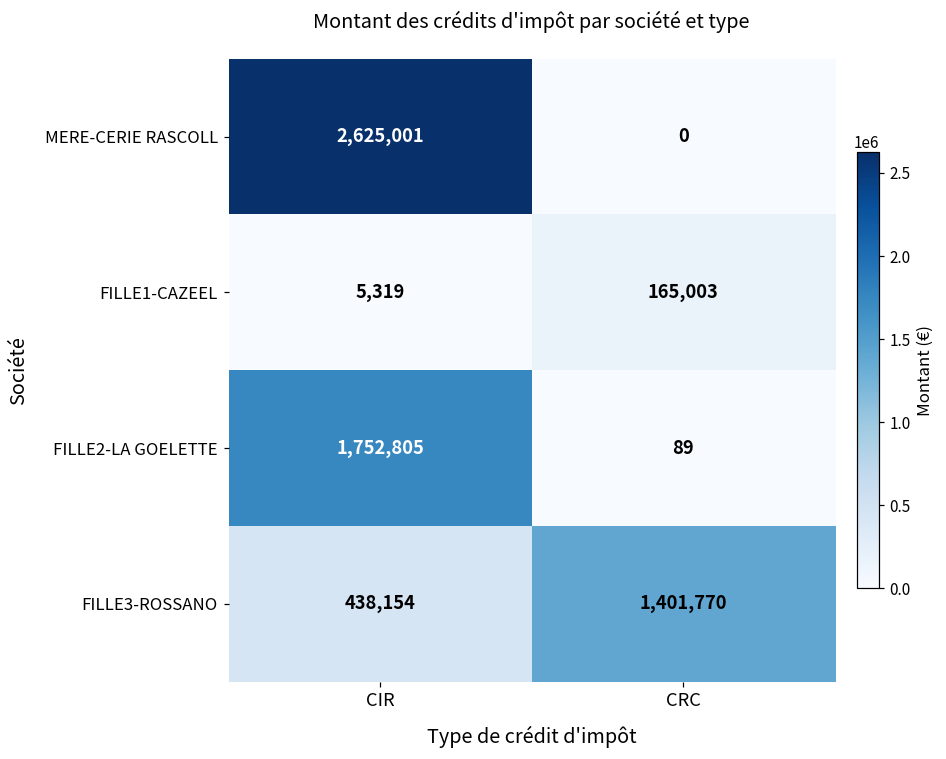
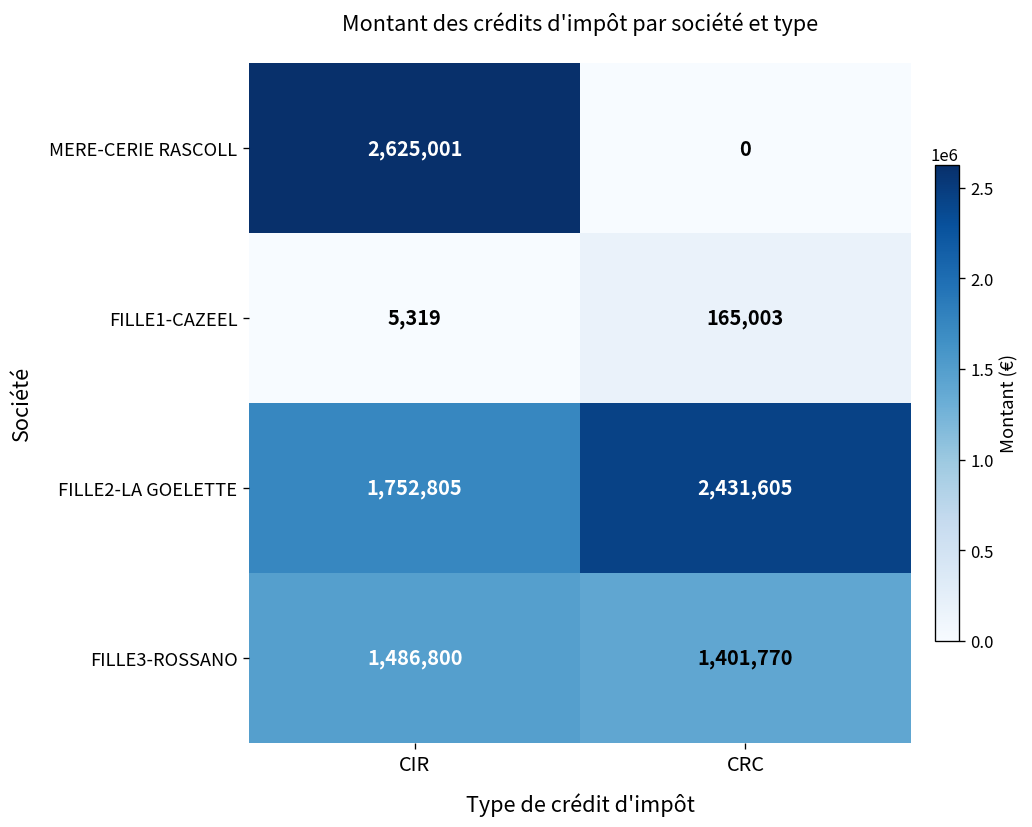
FILLE2-LA GOELETTE, CRC: 89 -> 2,431,605
FILLE3-ROSSANO, CIR: 438,154 -> 1,486,800
